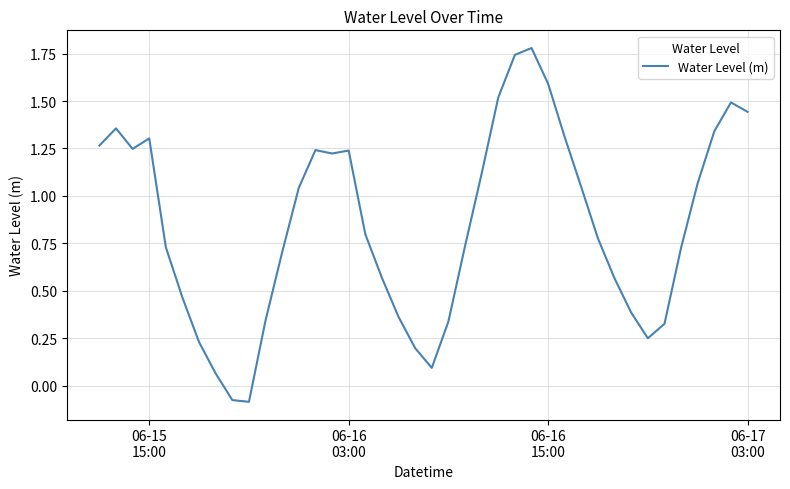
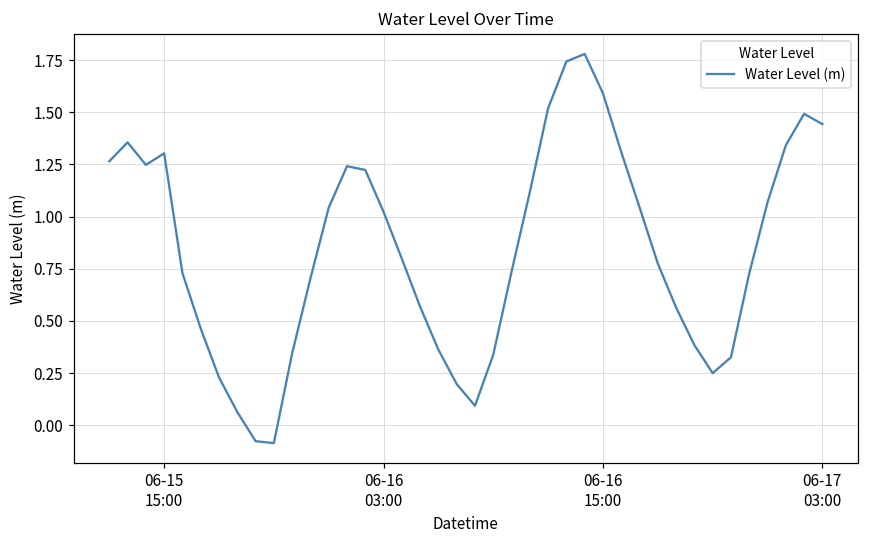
06-16 03:00: 1.24 -> 1.02
